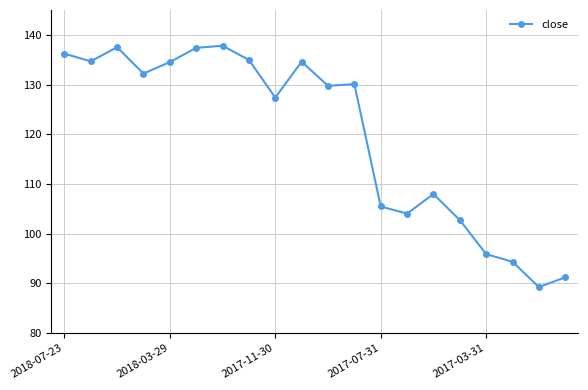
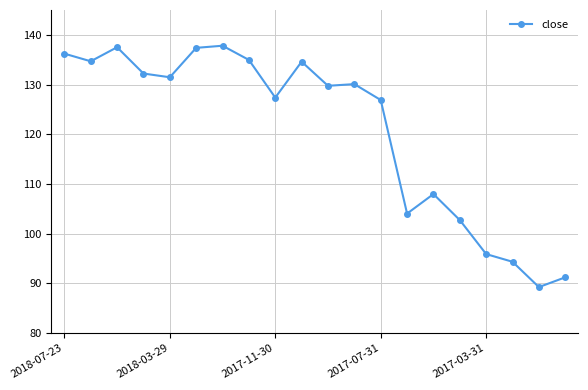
2018-03-29: 135 -> 131
2017-07-31: 105 -> 127
